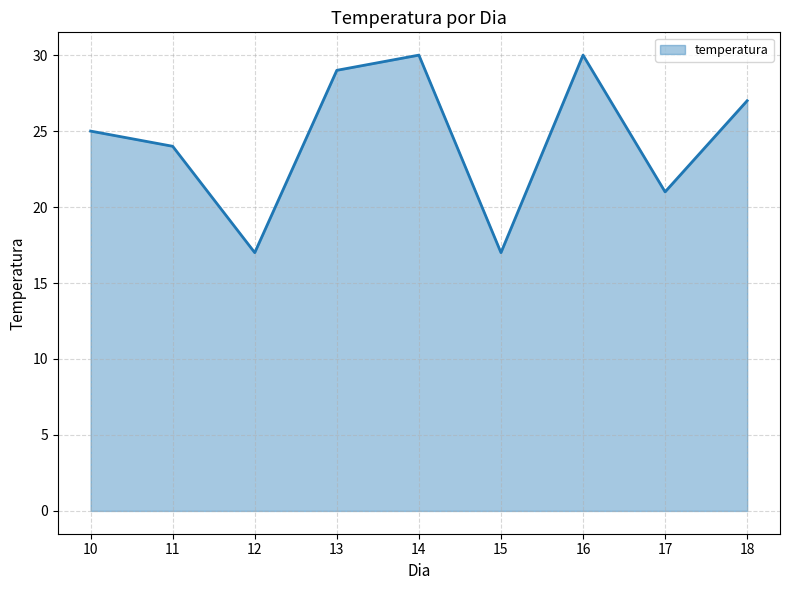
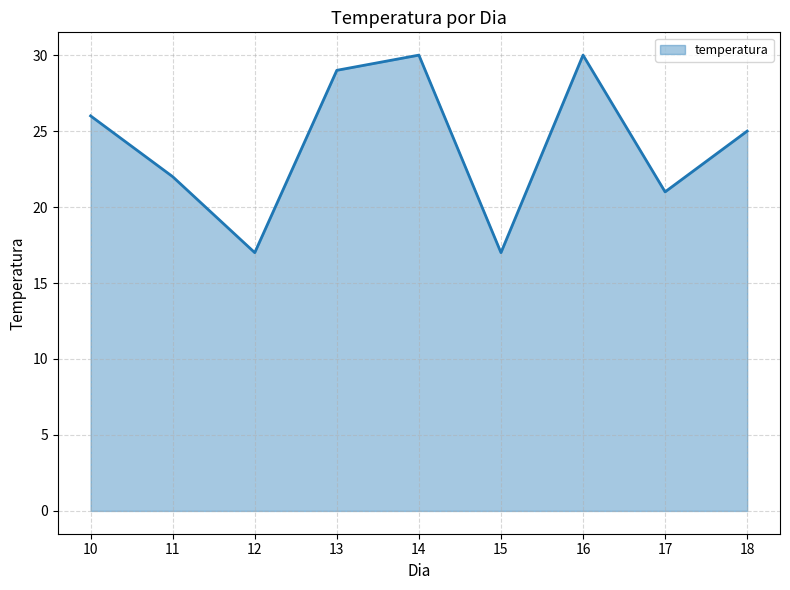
10: 25 -> 26
11: 24 -> 22
18: 27 -> 25
